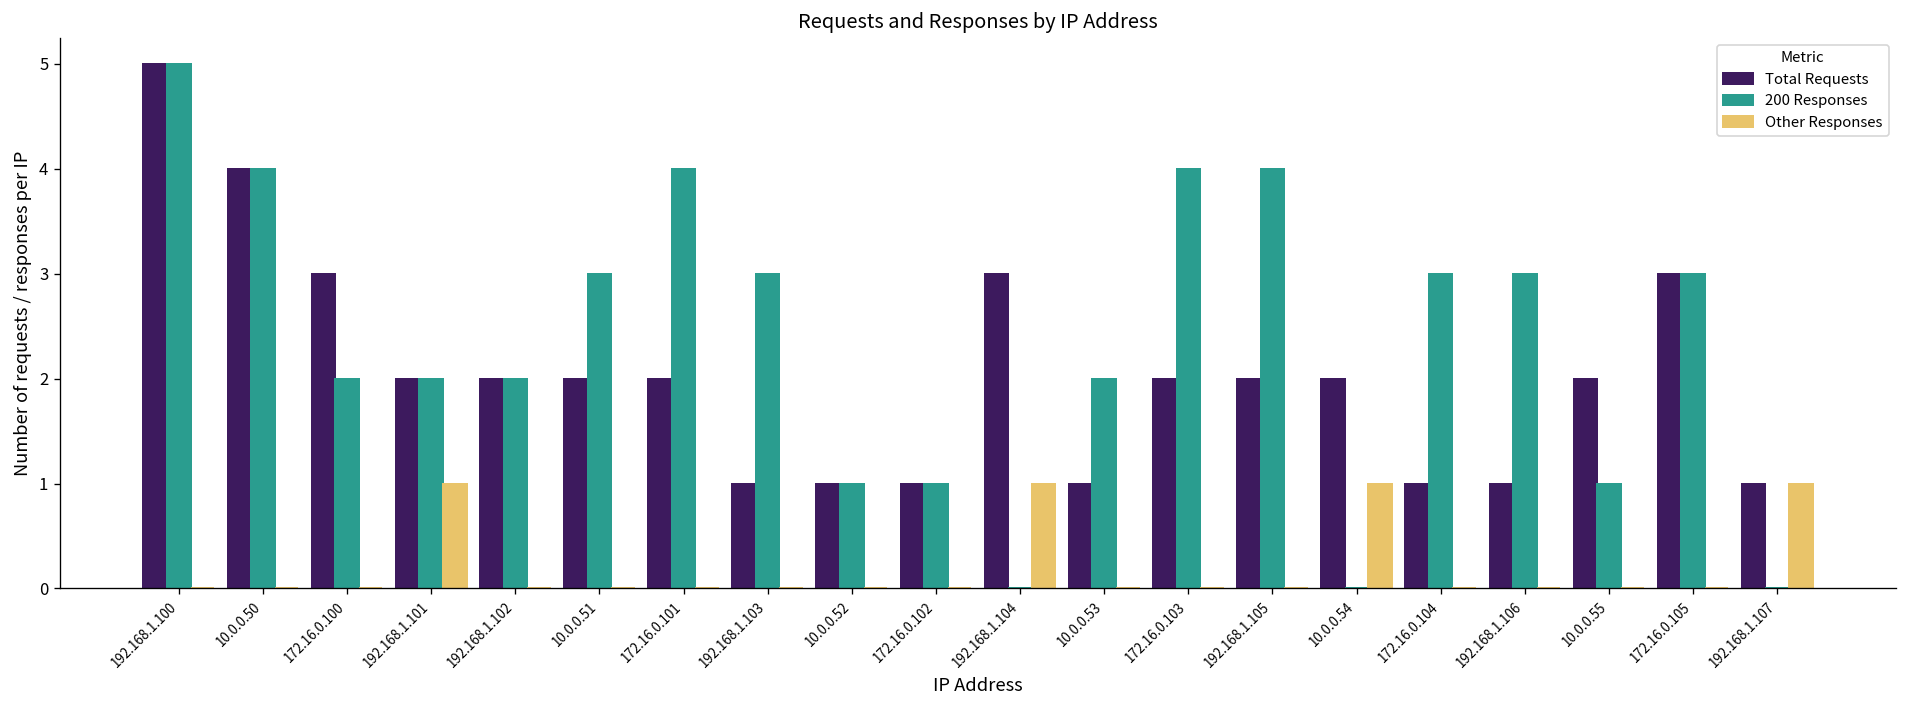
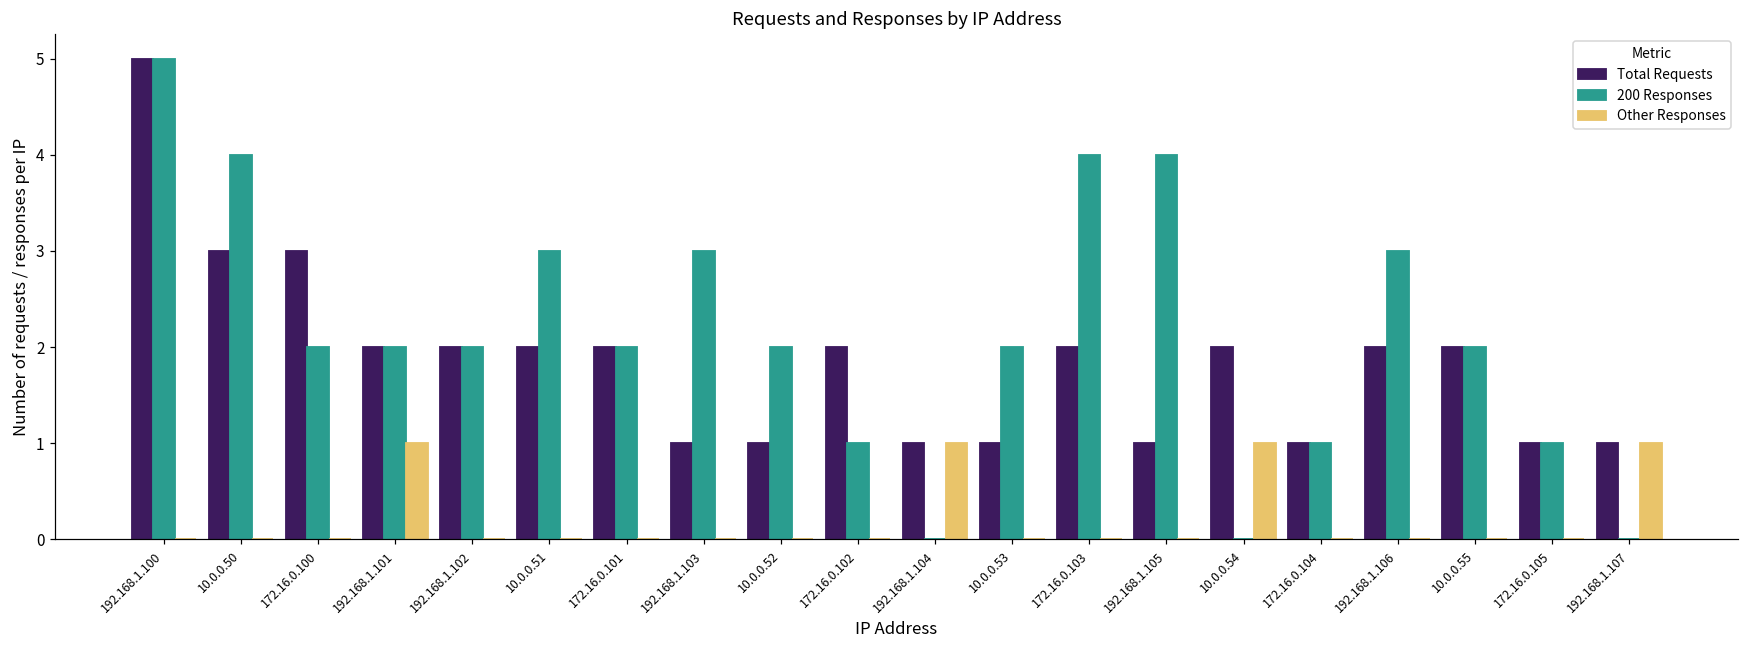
Total Requests, 10.0.0.50: 4 -> 3
200 Responses, 172.16.0.101: 4 -> 2
200 Responses, 10.0.0.52: 1 -> 2
Total Requests, 172.16.0.102: 1 -> 2
Total Requests, 192.168.1.104: 3 -> 1
Total Requests, 192.168.1.105: 2 -> 1
200 Responses, 172.16.0.104: 3 -> 1
Total Requests, 192.168.1.106: 1 -> 2
200 Responses, 10.0.0.55: 1 -> 2
Total Requests, 172.16.0.105: 3 -> 1
200 Responses, 172.16.0.105: 3 -> 1
